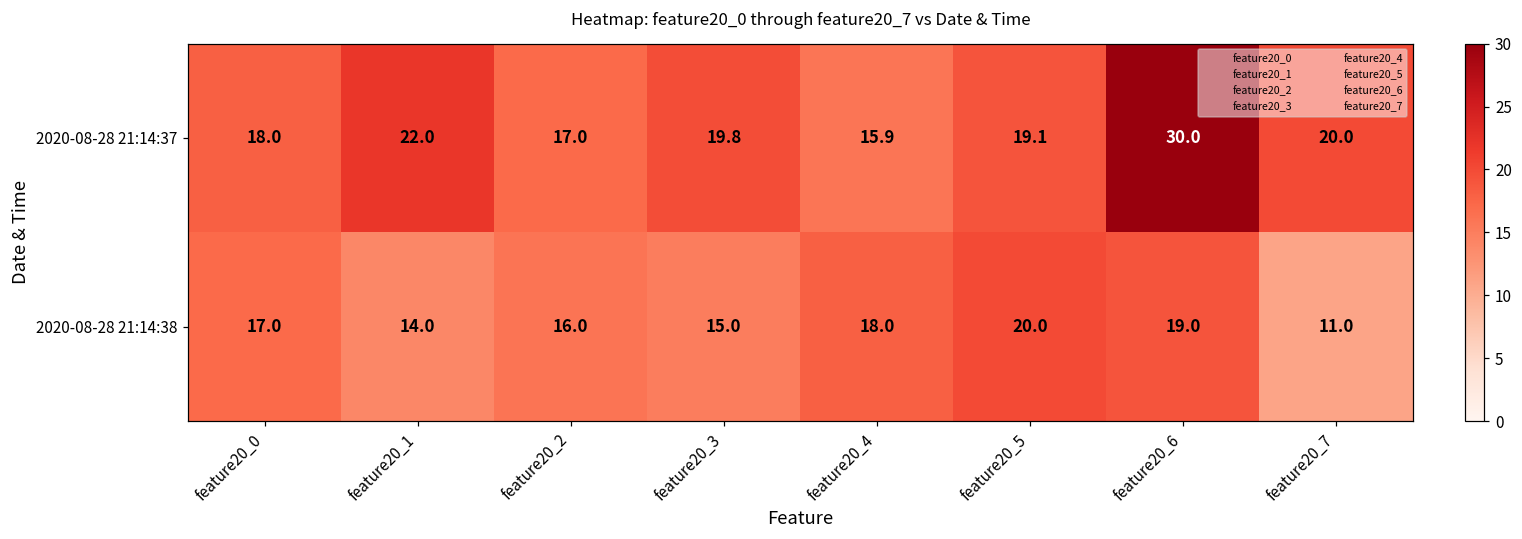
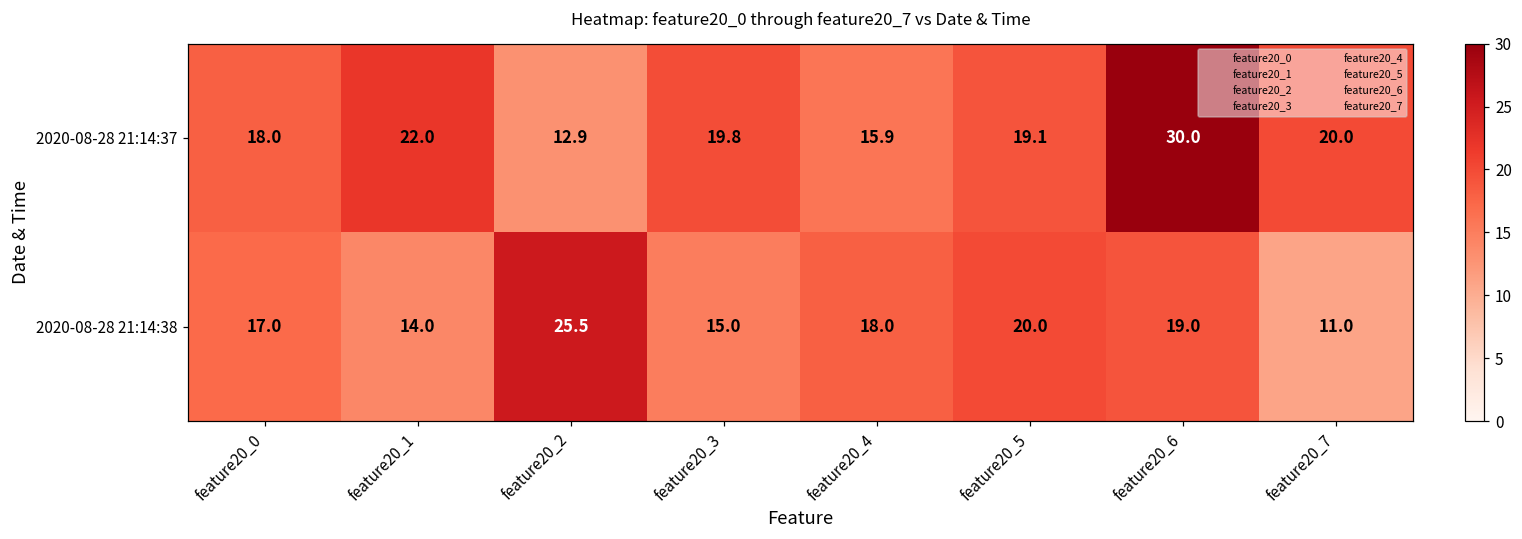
2020-08-28 21:14:37, feature20_2: 17.0 -> 12.9
2020-08-28 21:14:38, feature20_2: 16.0 -> 25.5
